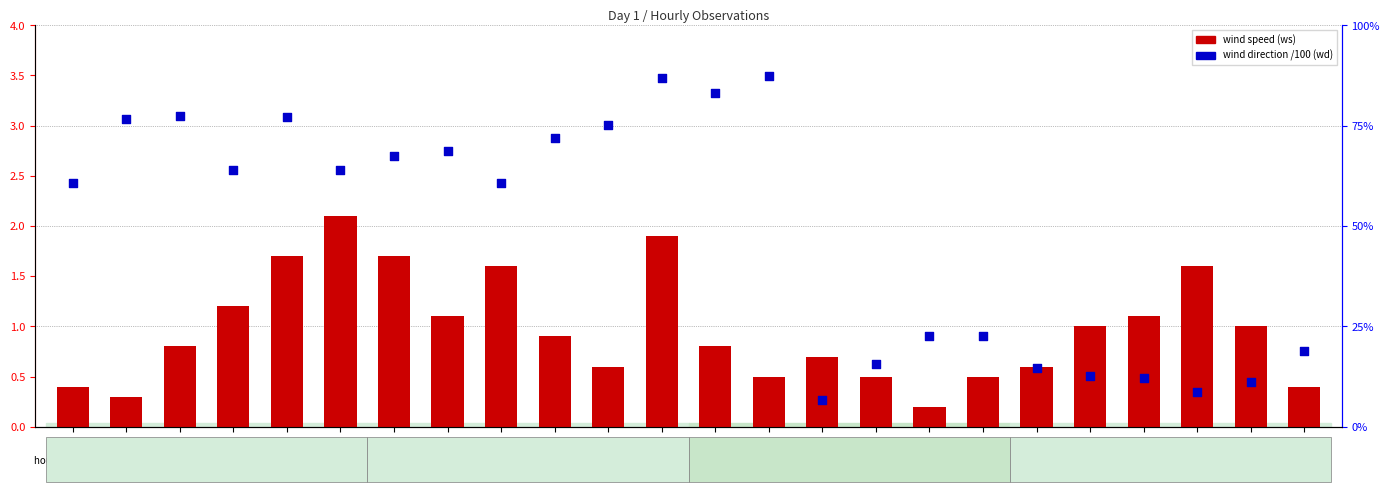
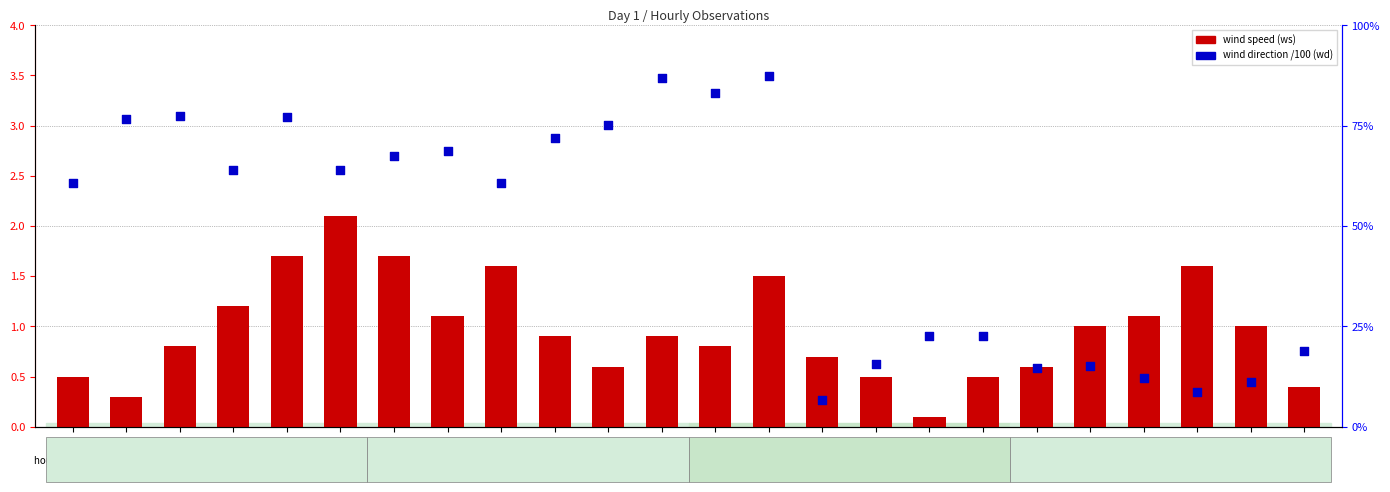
wind speed (ws), 0: 0.4 -> 0.5
wind speed (ws), 1100: 1.9 -> 0.9
wind speed (ws), 1300: 0.5 -> 1.5
wind speed (ws), 1600: 0.2 -> 0.1
wind direction /100 (wd), 1900: 13% -> 15%
